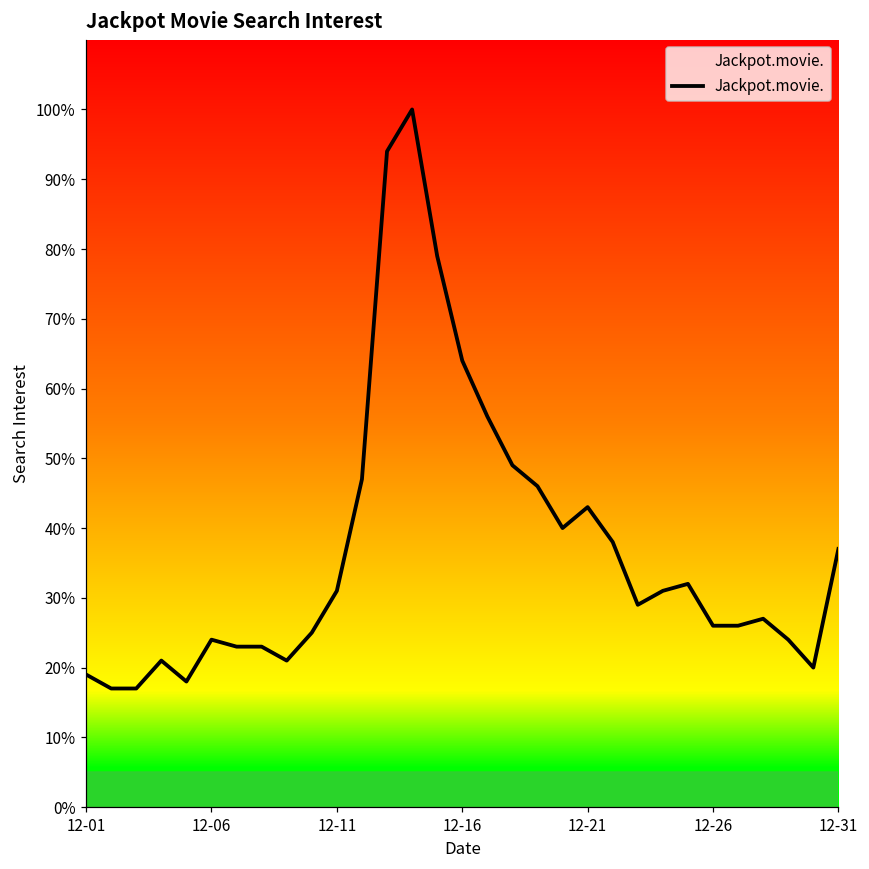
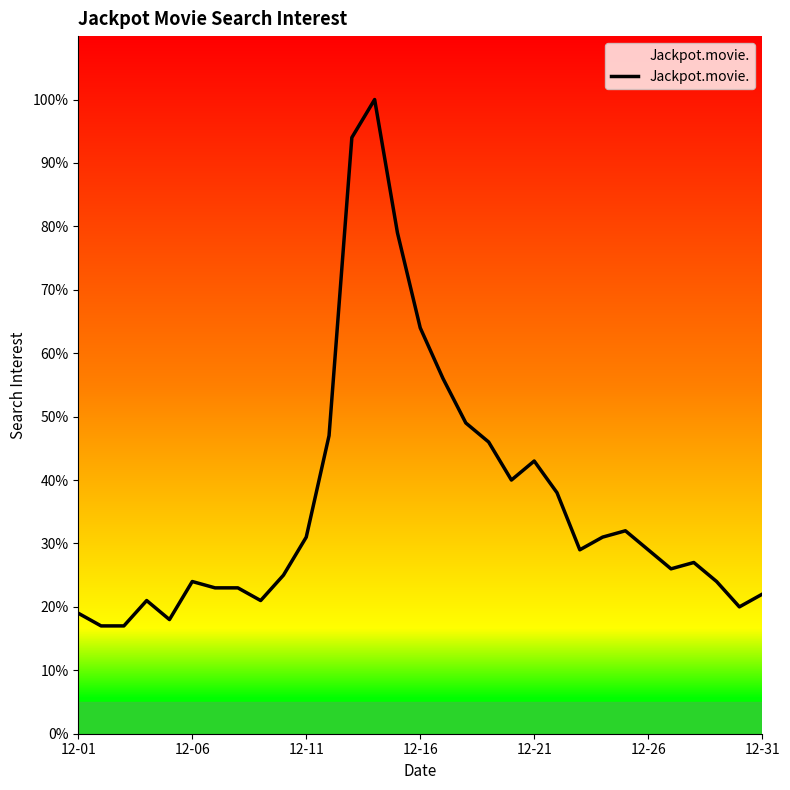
12-26: 26% -> 29%
12-31: 37% -> 22%
